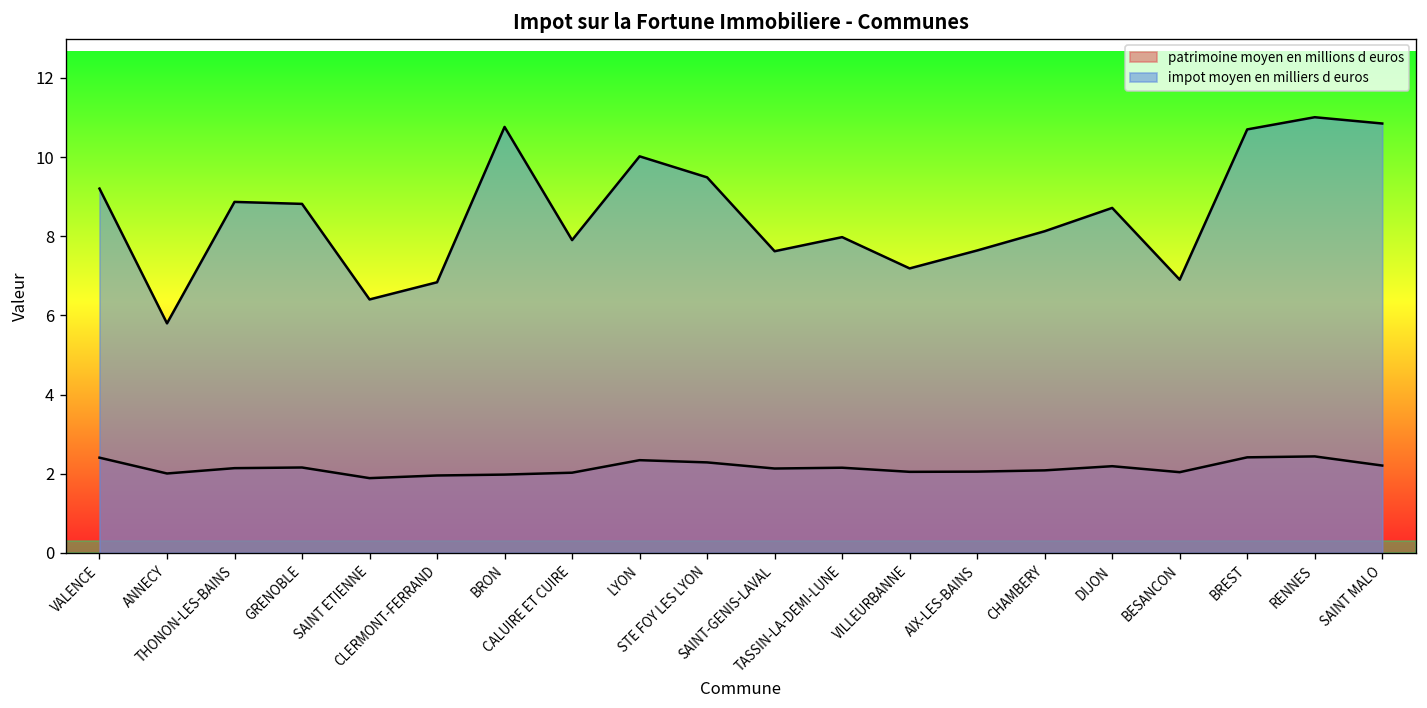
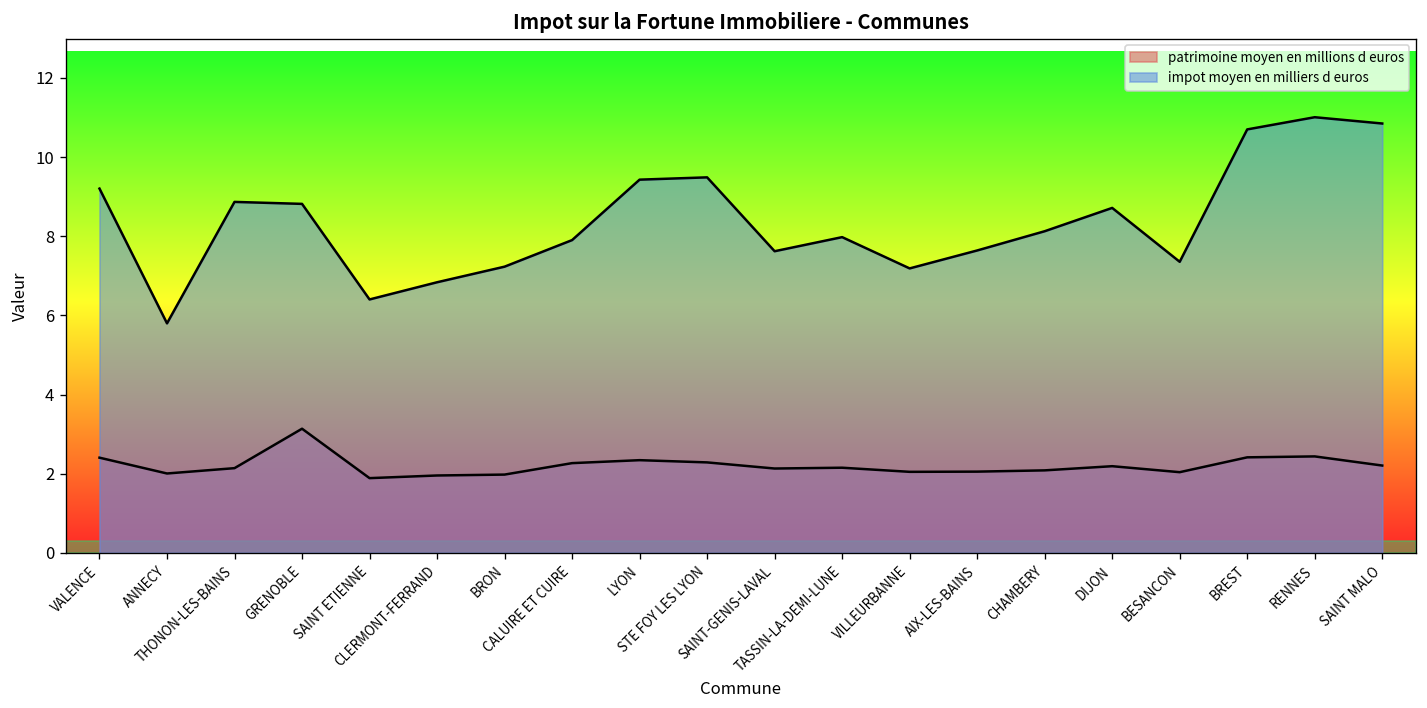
patrimoine moyen en millions d euros, GRENOBLE: 2.2 -> 3.1
impot moyen en milliers d euros, BRON: 10.8 -> 7.2
patrimoine moyen en millions d euros, CALUIRE ET CUIRE: 2.0 -> 2.3
impot moyen en milliers d euros, LYON: 10.0 -> 9.4
impot moyen en milliers d euros, BESANCON: 6.9 -> 7.4
